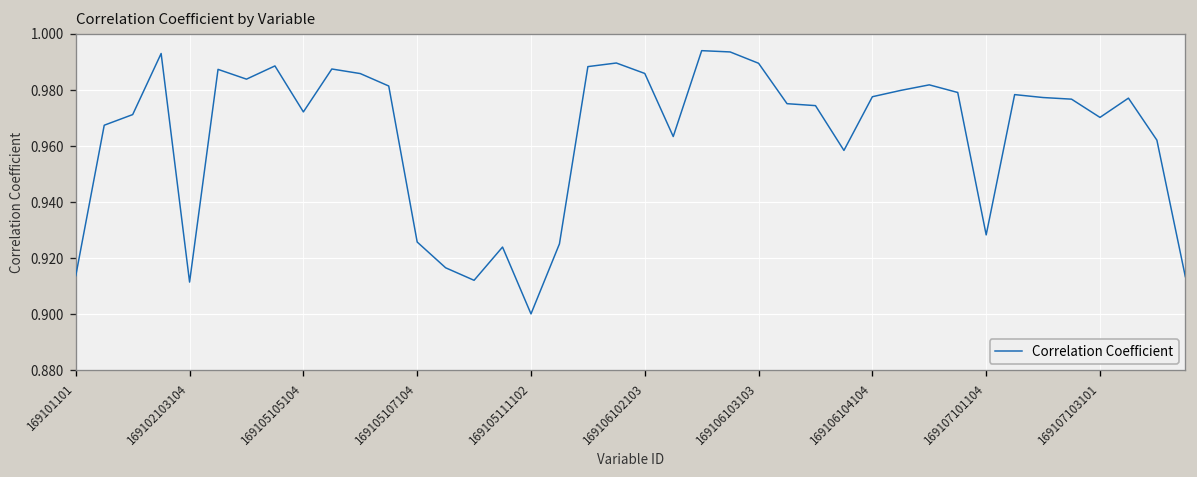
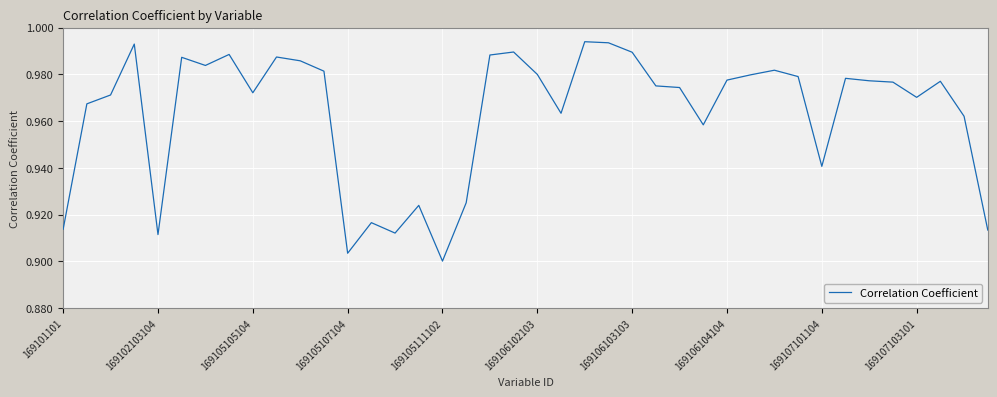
169105107104: 0.926 -> 0.903
169106102103: 0.986 -> 0.980
169107101104: 0.928 -> 0.941
